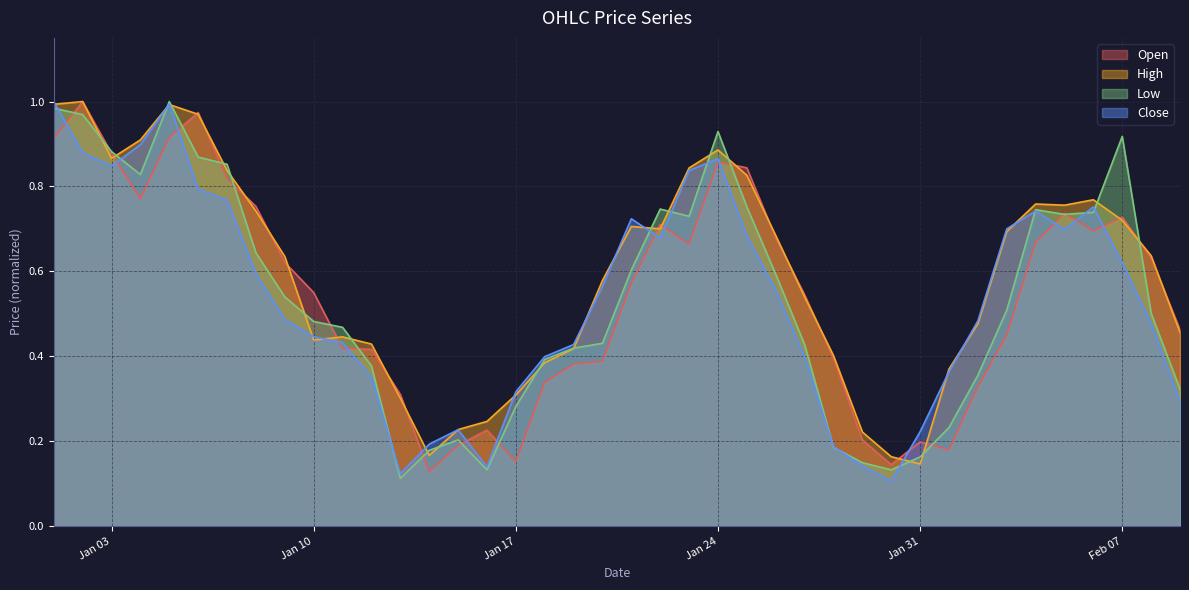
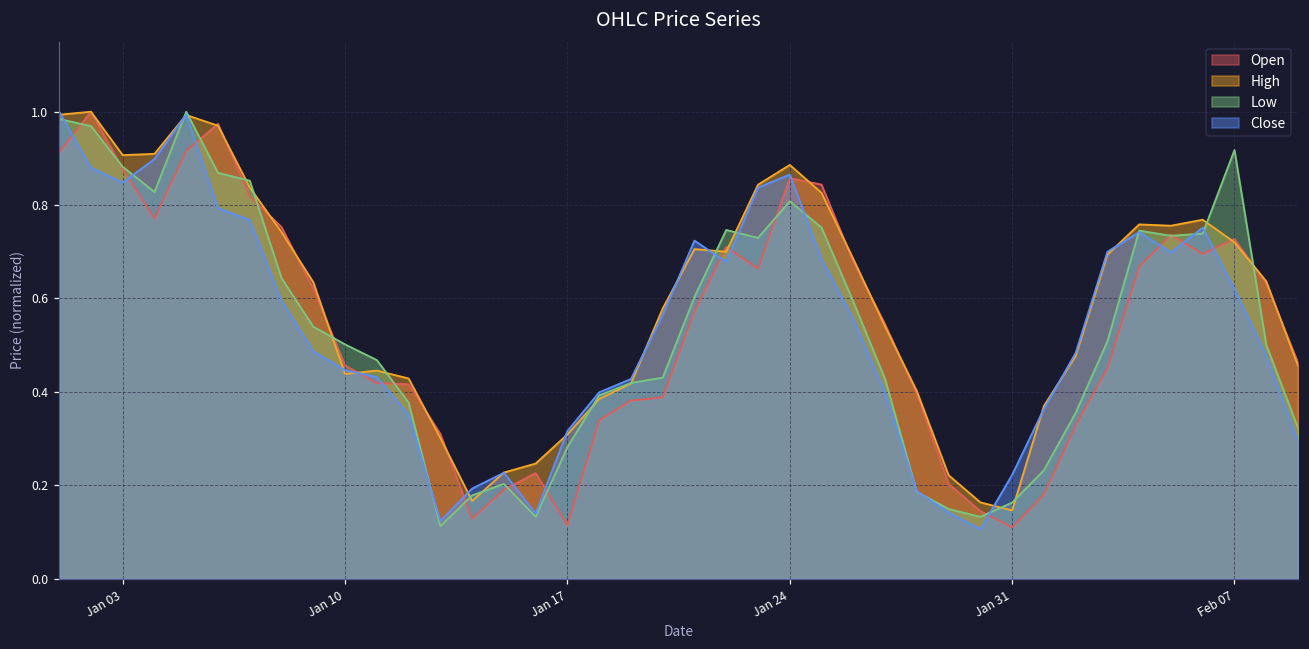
High, Jan 03: 0.87 -> 0.91
Open, Jan 10: 0.55 -> 0.46
Low, Jan 10: 0.48 -> 0.50
Open, Jan 17: 0.15 -> 0.11
Low, Jan 24: 0.93 -> 0.81
Open, Jan 31: 0.20 -> 0.11
